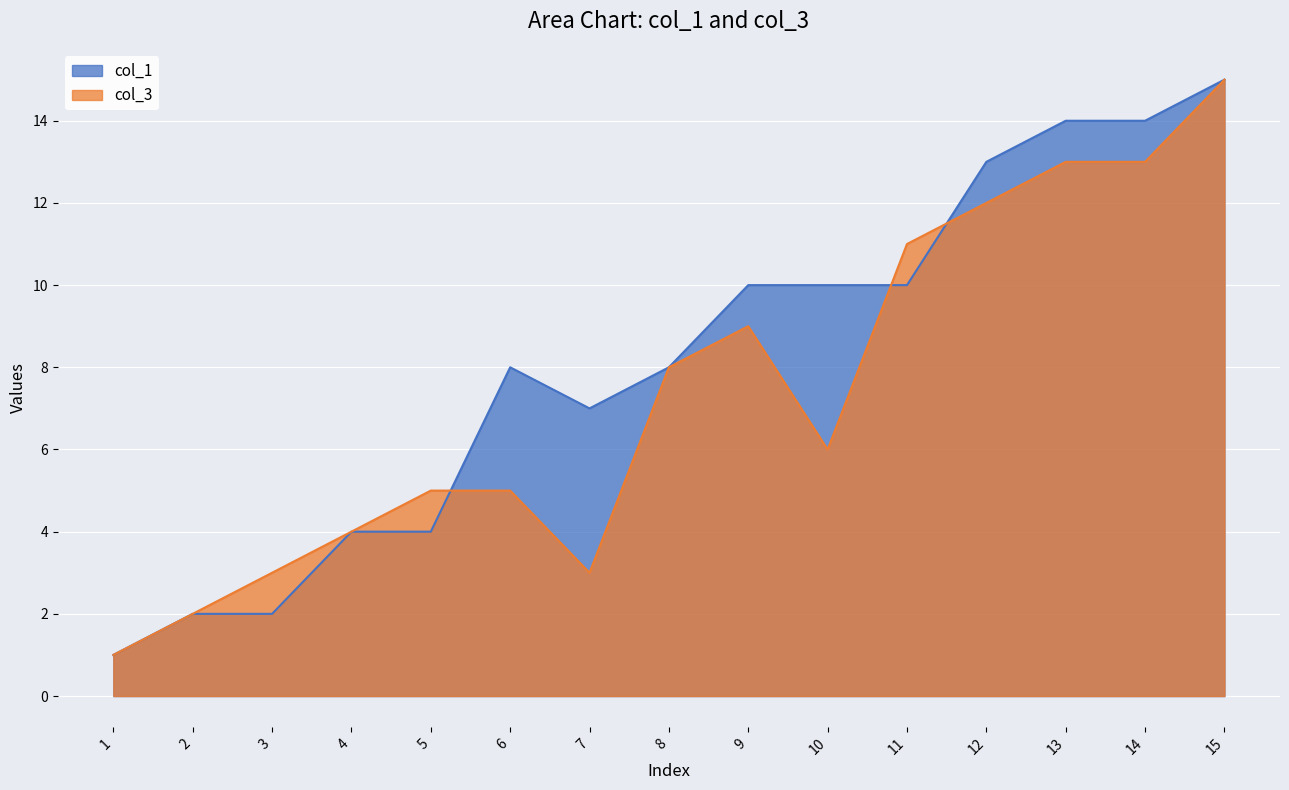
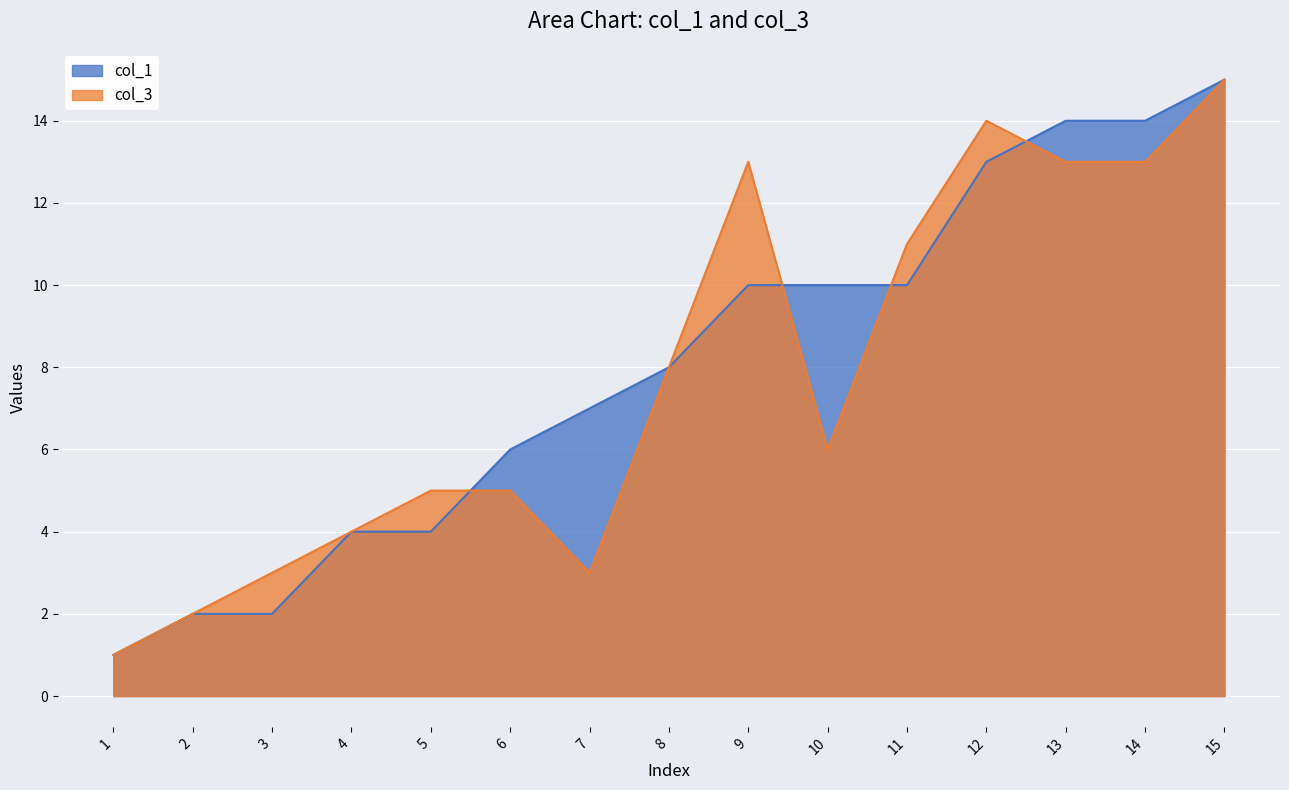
col_1, 6: 8 -> 6
col_3, 9: 9 -> 13
col_3, 12: 12 -> 14
